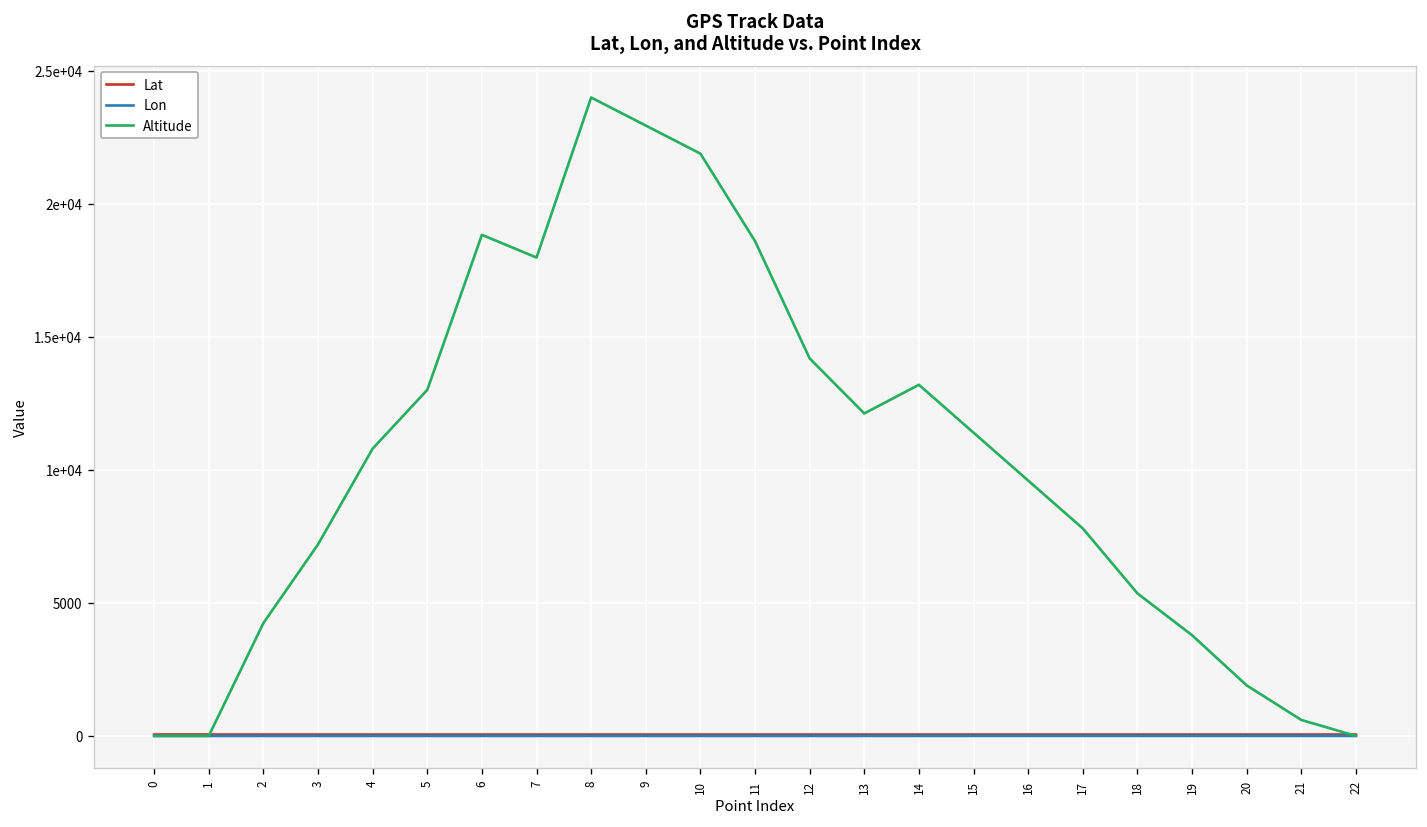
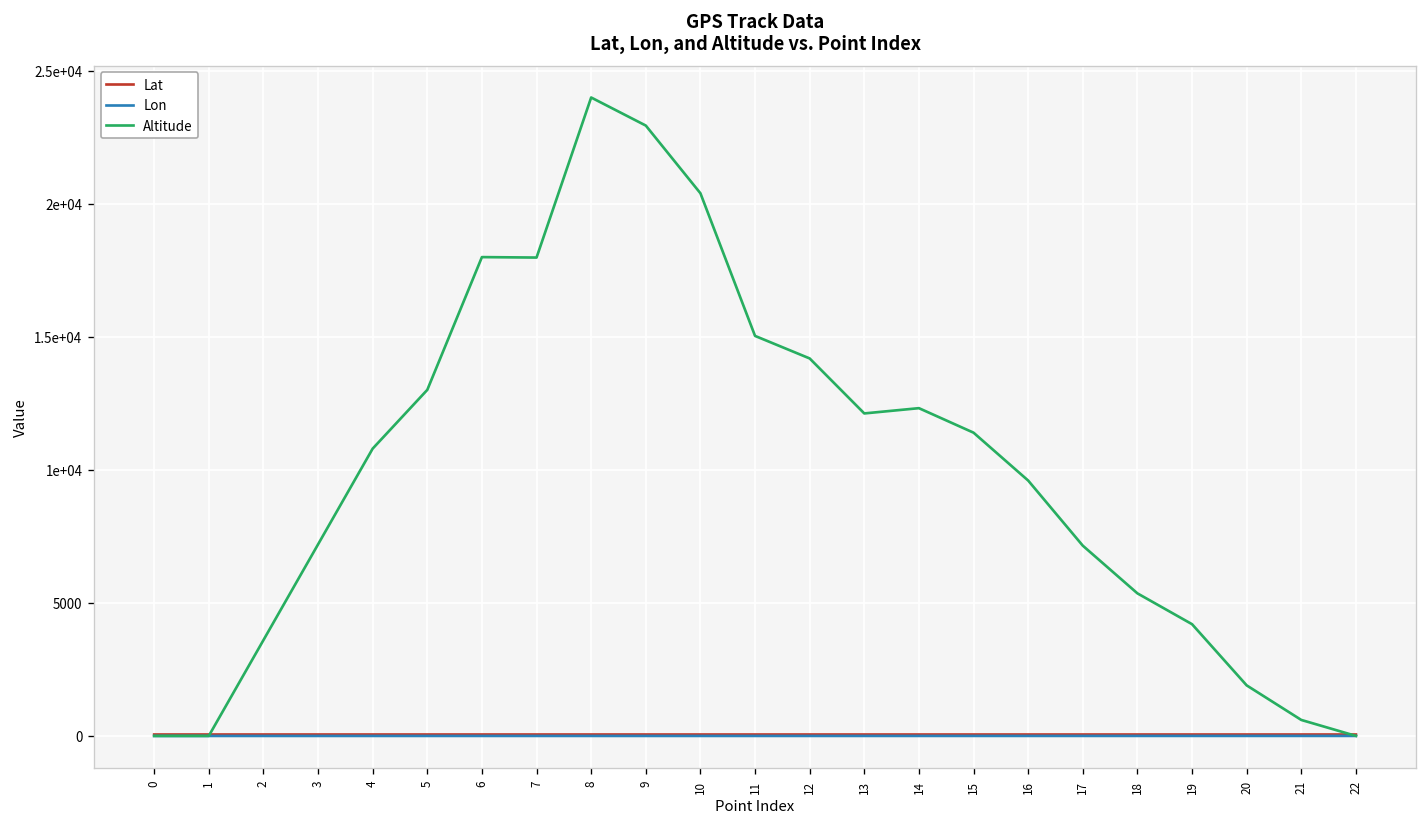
Altitude, 2: 4200 -> 3600
Altitude, 6: 18800 -> 18000
Altitude, 10: 21900 -> 20400
Altitude, 11: 18600 -> 15000
Altitude, 14: 13200 -> 12300
Altitude, 17: 7800 -> 7200
Altitude, 19: 3800 -> 4200
